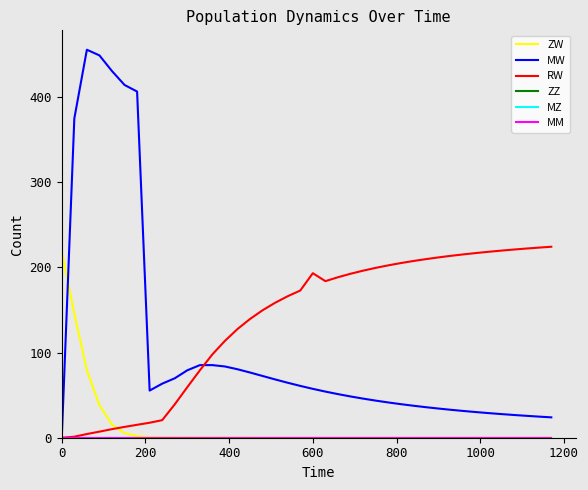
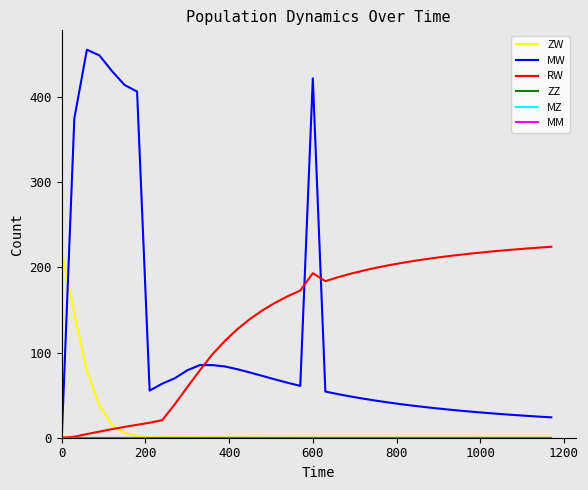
MW, 600: 60 -> 420
